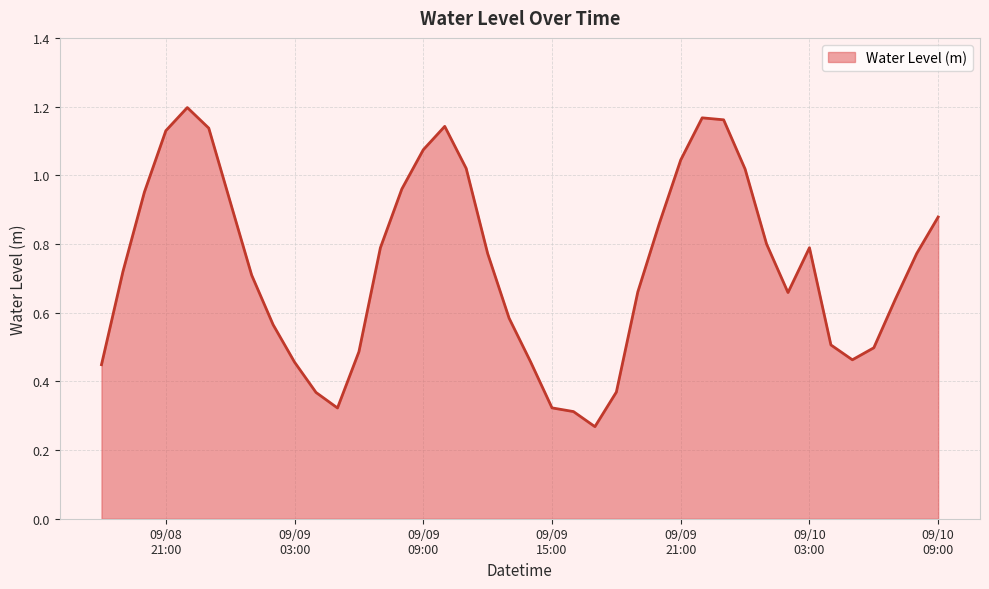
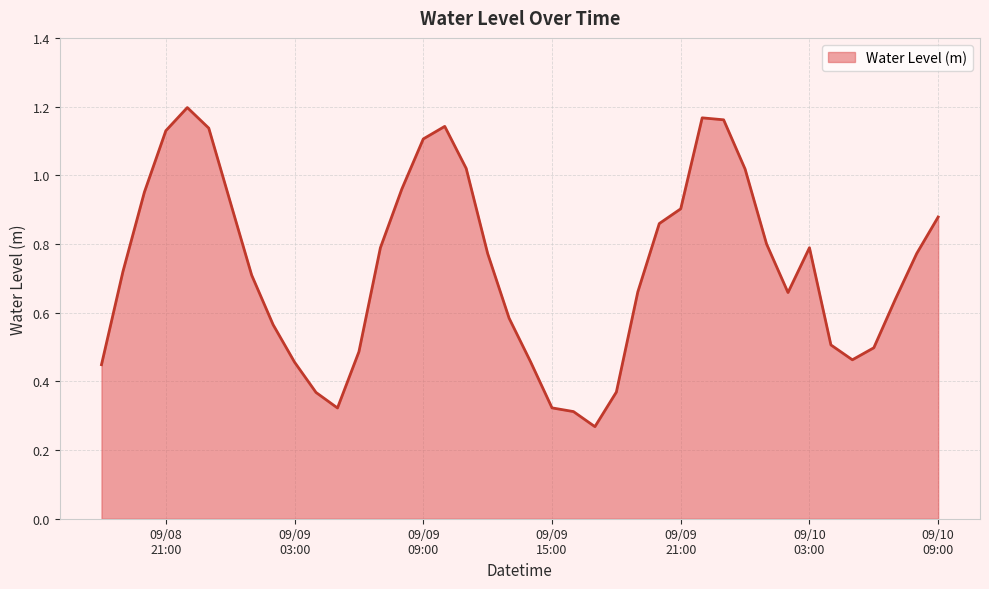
09/09 09:00: 1.07 -> 1.11
09/09 21:00: 1.04 -> 0.90
